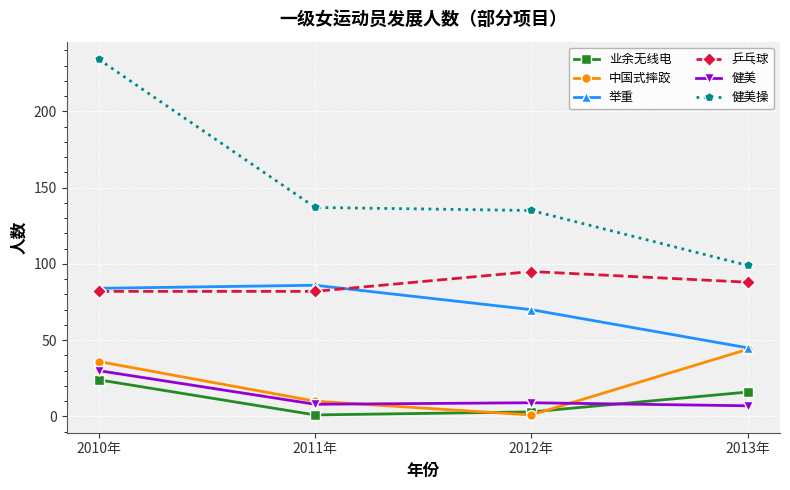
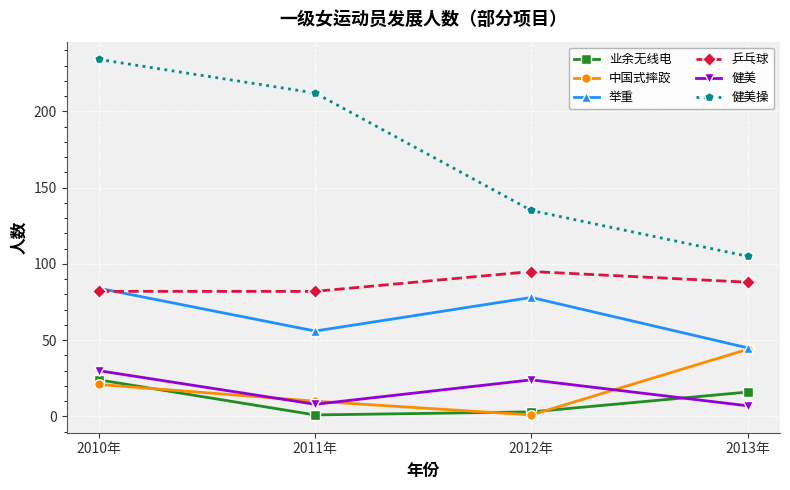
中国式摔跤, 2010年: 36 -> 21
举重, 2011年: 86 -> 56
健美操, 2011年: 137 -> 212
举重, 2012年: 70 -> 78
健美, 2012年: 9 -> 24
健美操, 2013年: 99 -> 105
